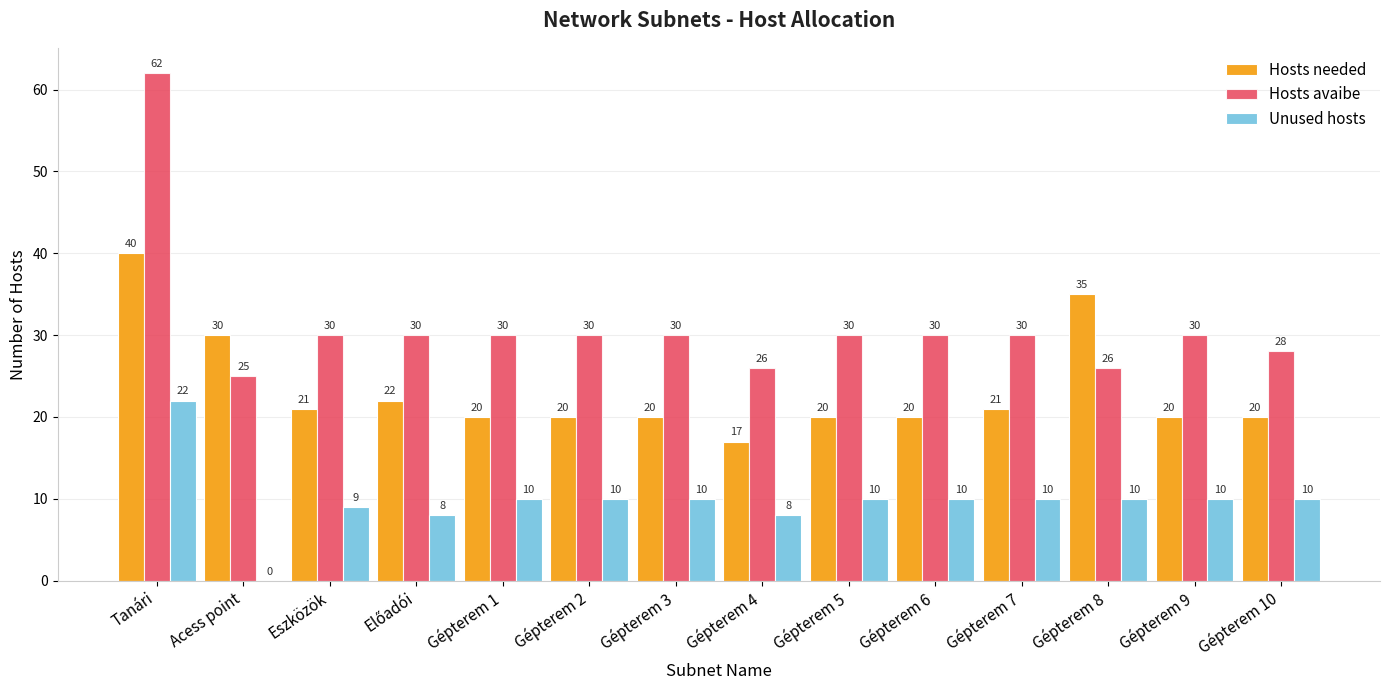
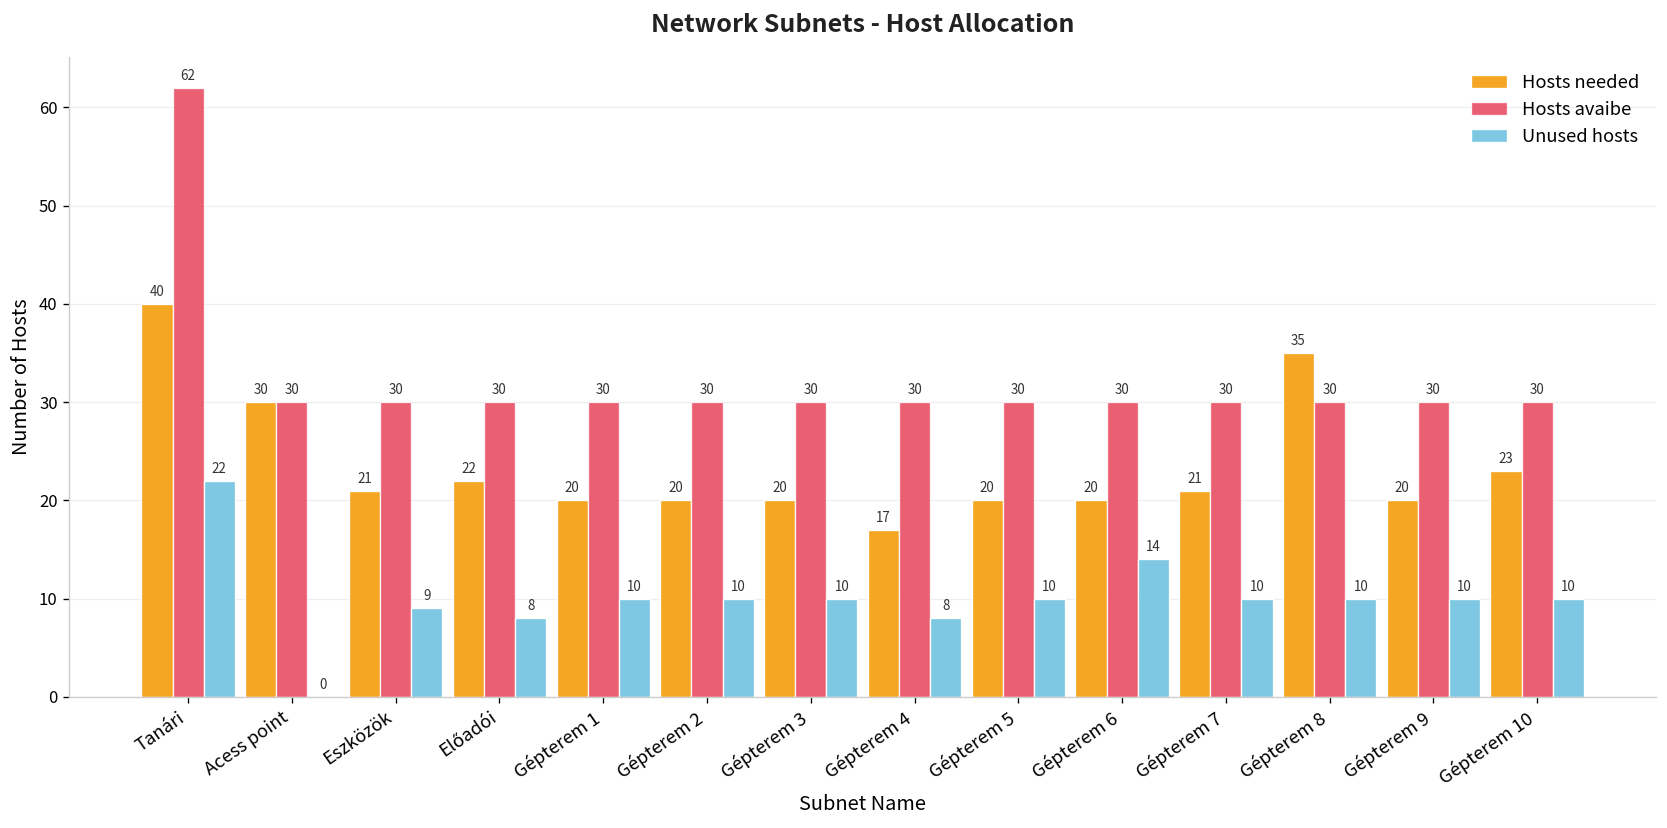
Hosts avaibe, Acess point: 25 -> 30
Hosts avaibe, Gépterem 4: 26 -> 30
Unused hosts, Gépterem 6: 10 -> 14
Hosts avaibe, Gépterem 8: 26 -> 30
Hosts needed, Gépterem 10: 20 -> 23
Hosts avaibe, Gépterem 10: 28 -> 30
